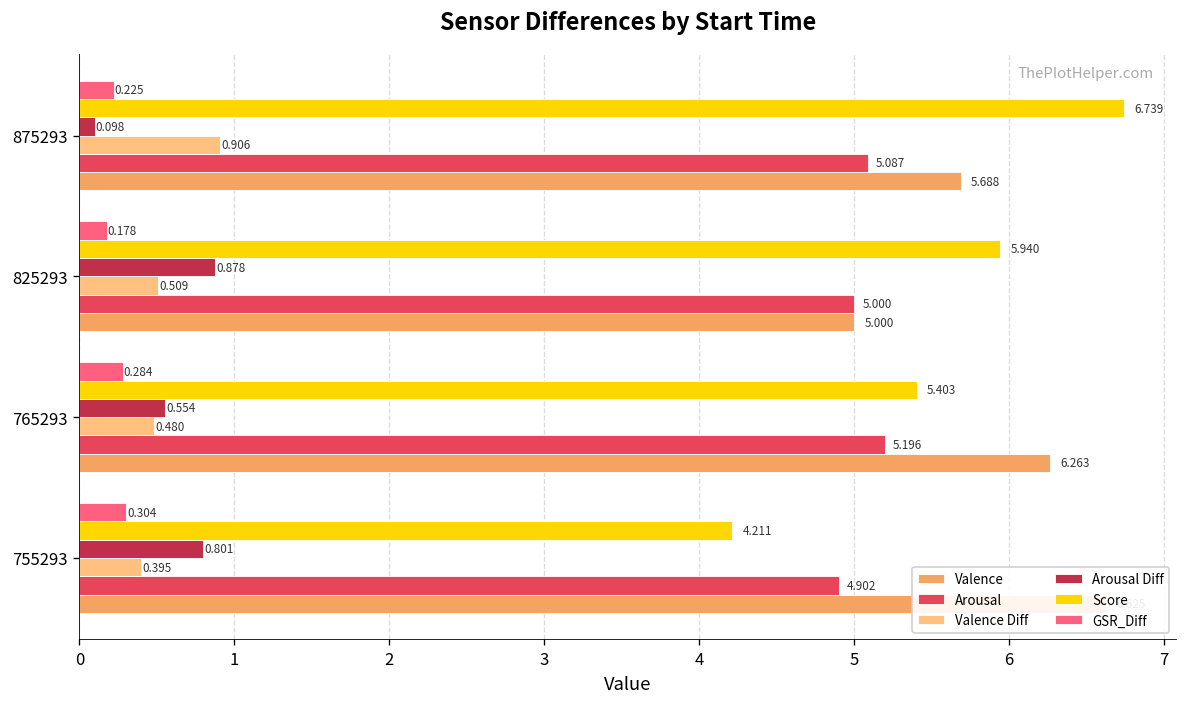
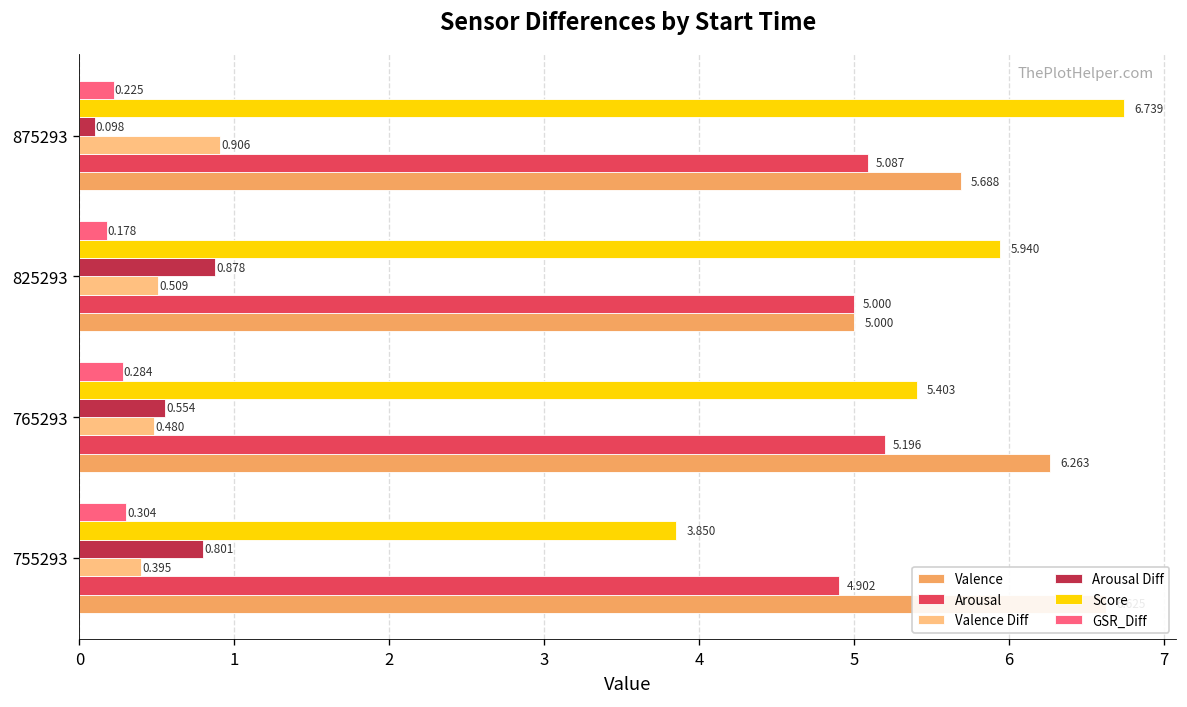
Score, 755293: 4.211 -> 3.850
